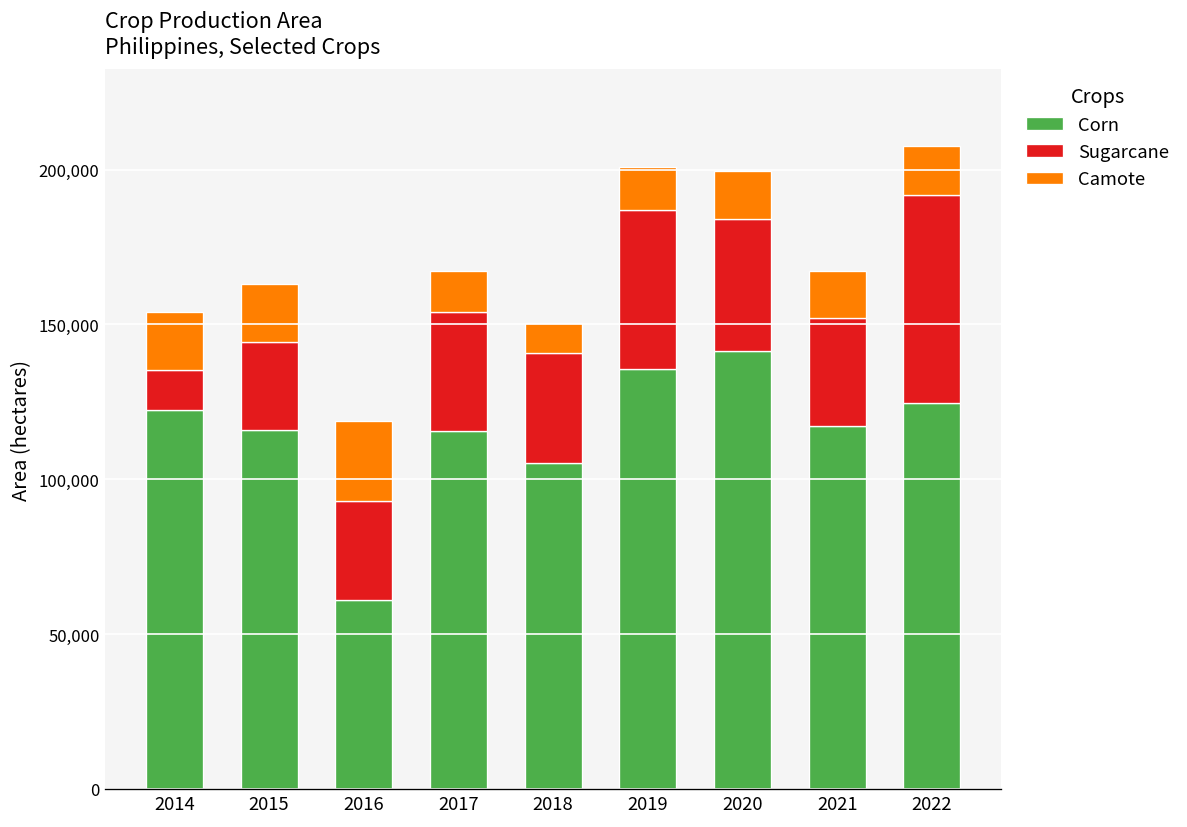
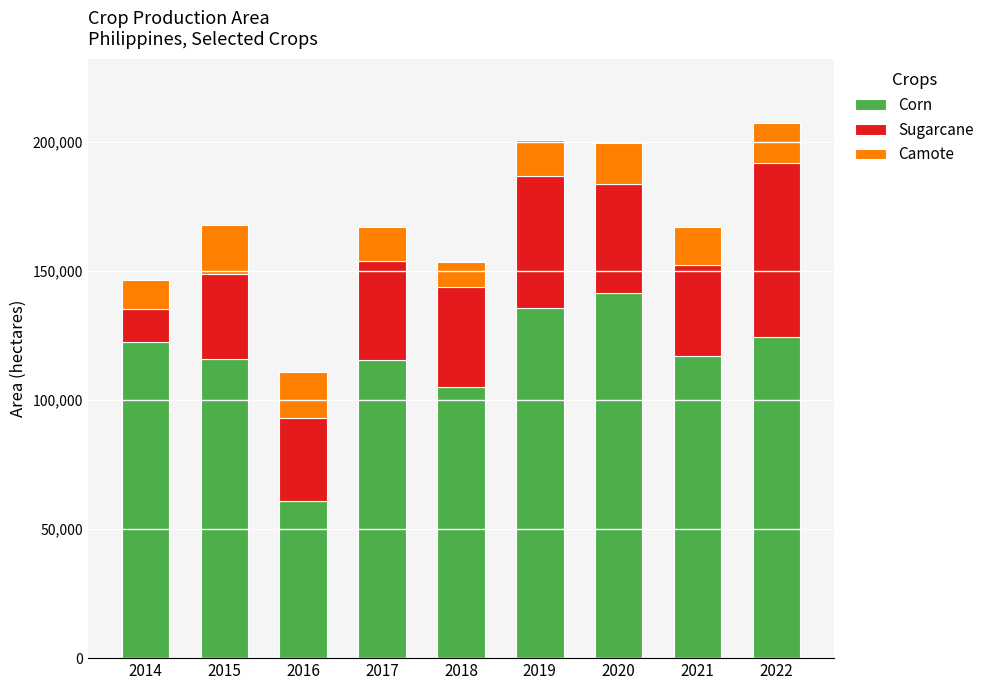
Camote, 2014: 19,000 -> 11,000
Sugarcane, 2015: 28,000 -> 33,000
Camote, 2016: 26,000 -> 18,000
Sugarcane, 2018: 36,000 -> 39,000
